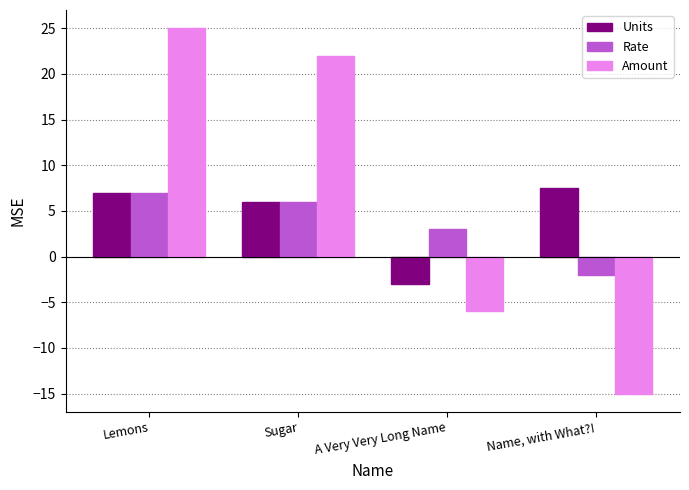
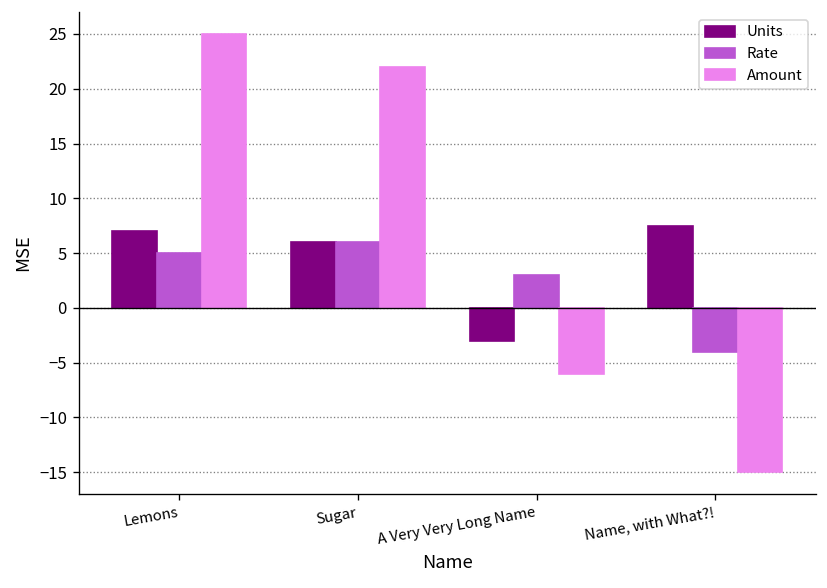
Rate, Lemons: 7 -> 5
Rate, Name, with What?!: -2 -> -4
